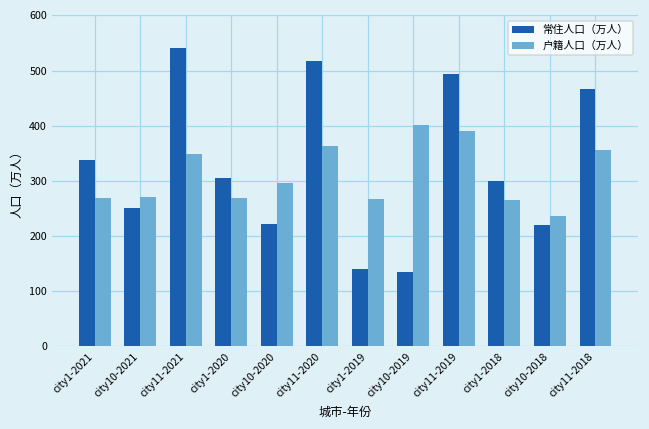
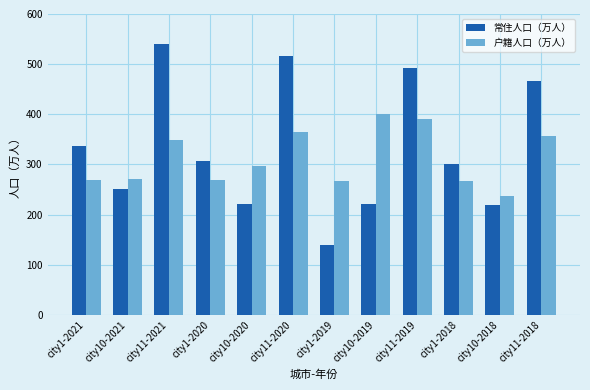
常住人口（万人）, city10-2019: 130 -> 220
